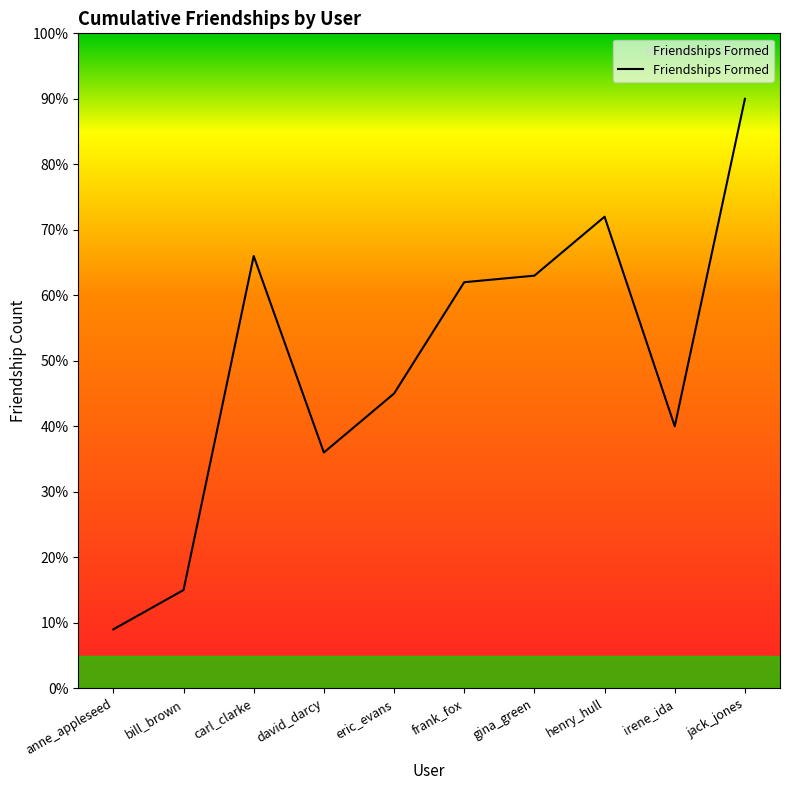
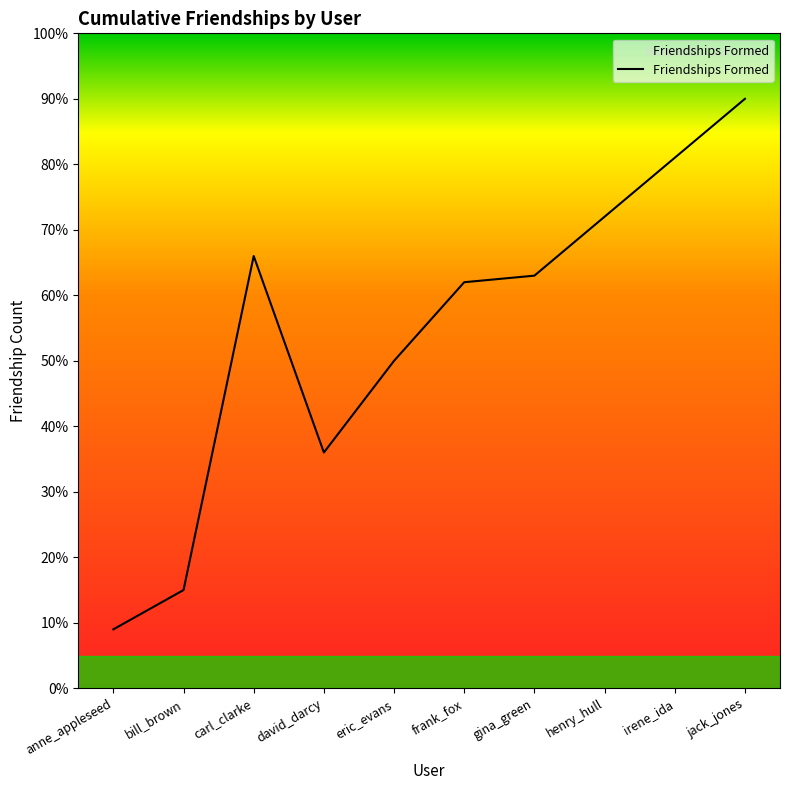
eric_evans: 45% -> 50%
irene_ida: 40% -> 81%
